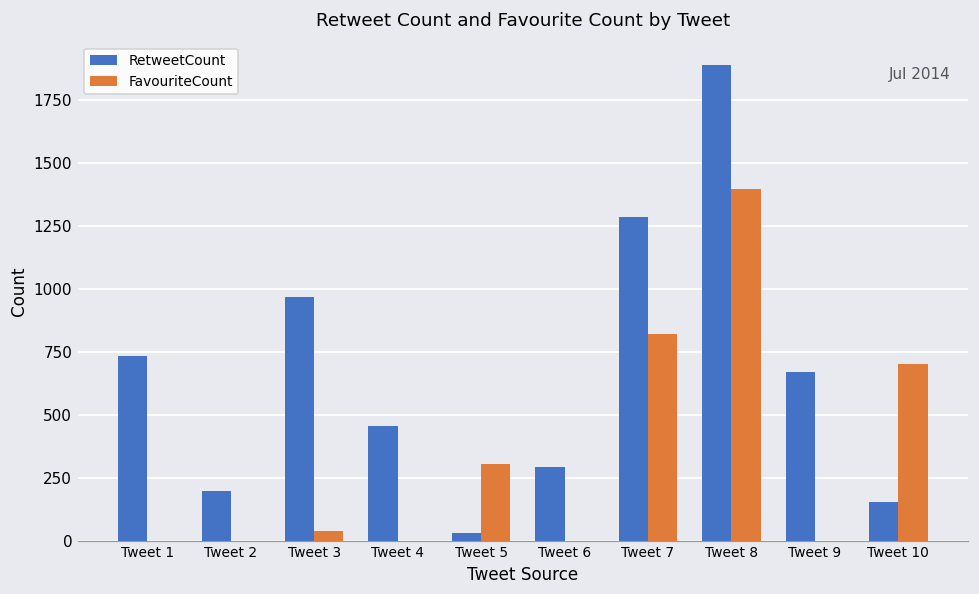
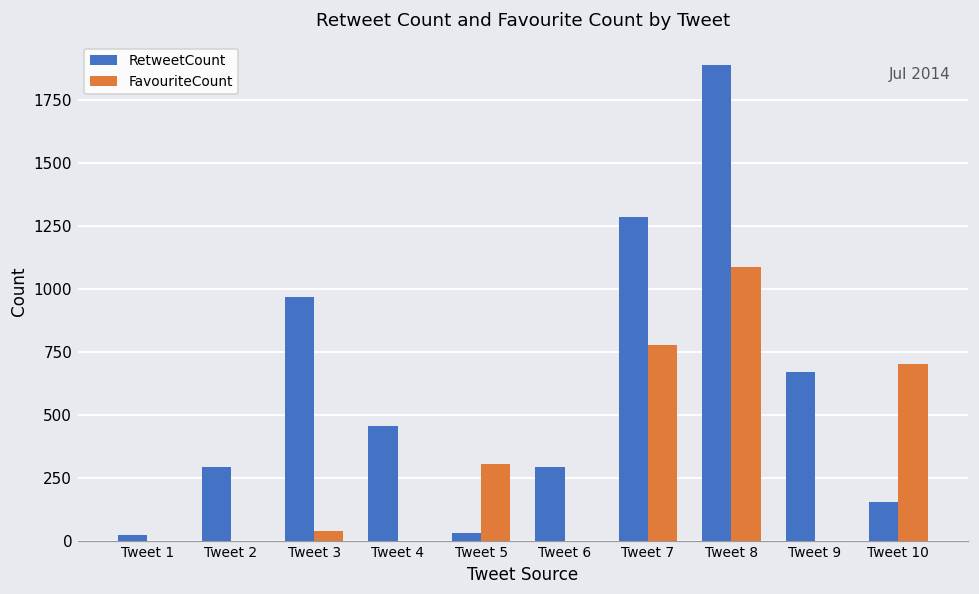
RetweetCount, Tweet 1: 730 -> 20
RetweetCount, Tweet 2: 200 -> 290
FavouriteCount, Tweet 7: 820 -> 780
FavouriteCount, Tweet 8: 1400 -> 1090
